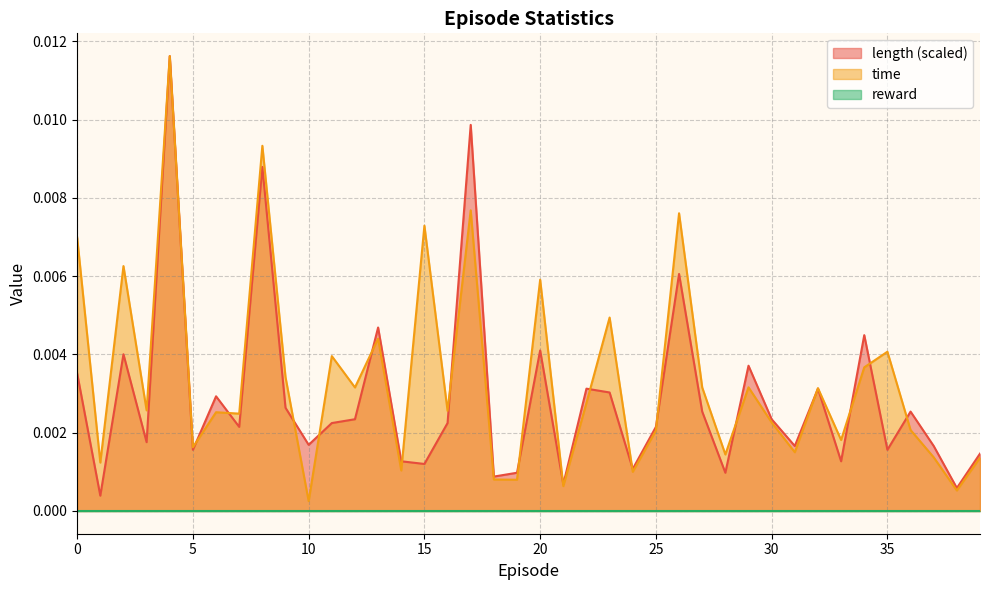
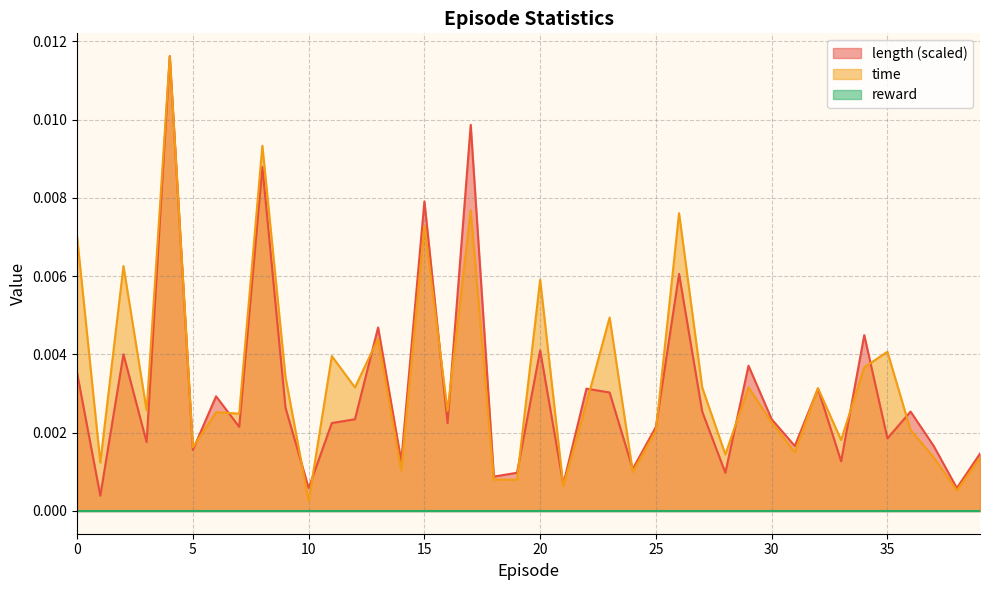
length (scaled), 10: 0.0017 -> 0.0006
length (scaled), 15: 0.0012 -> 0.0079
length (scaled), 35: 0.0016 -> 0.0019
